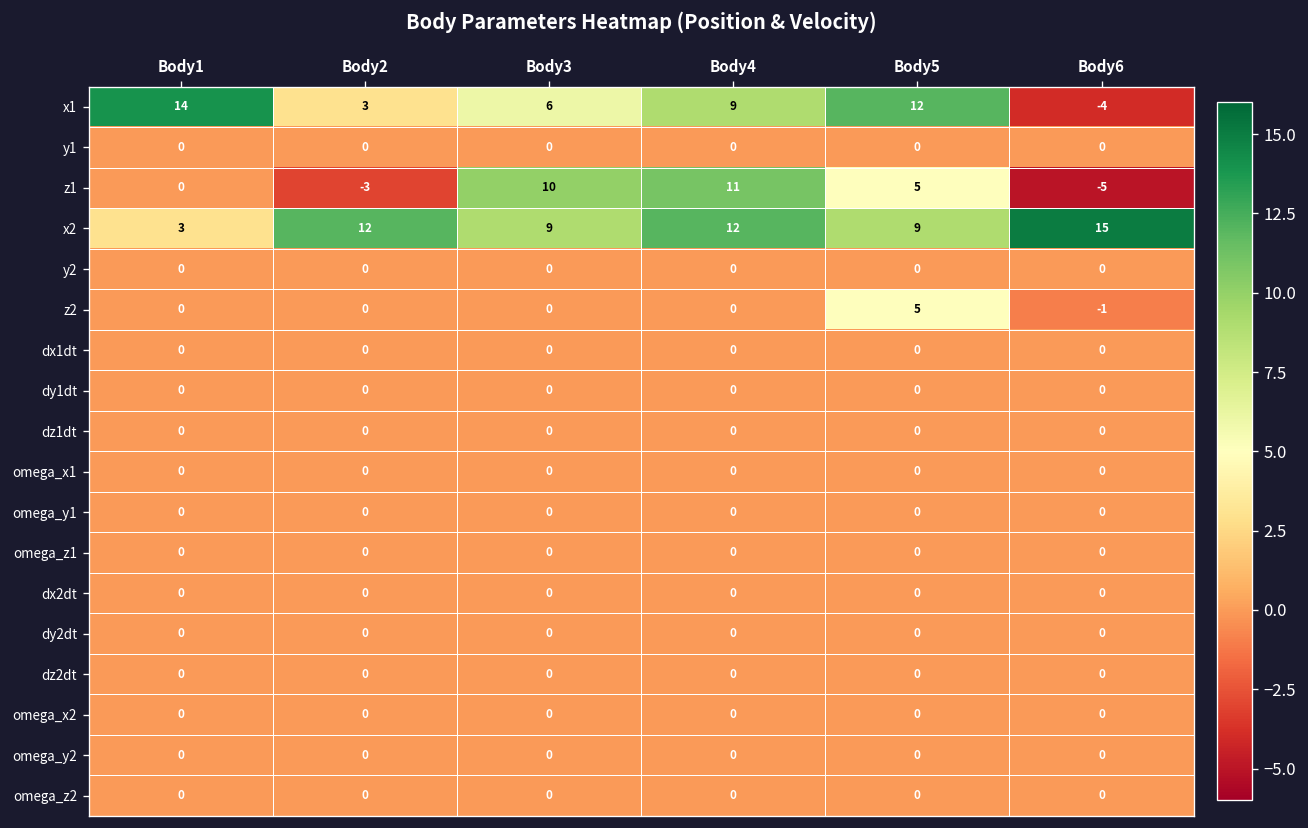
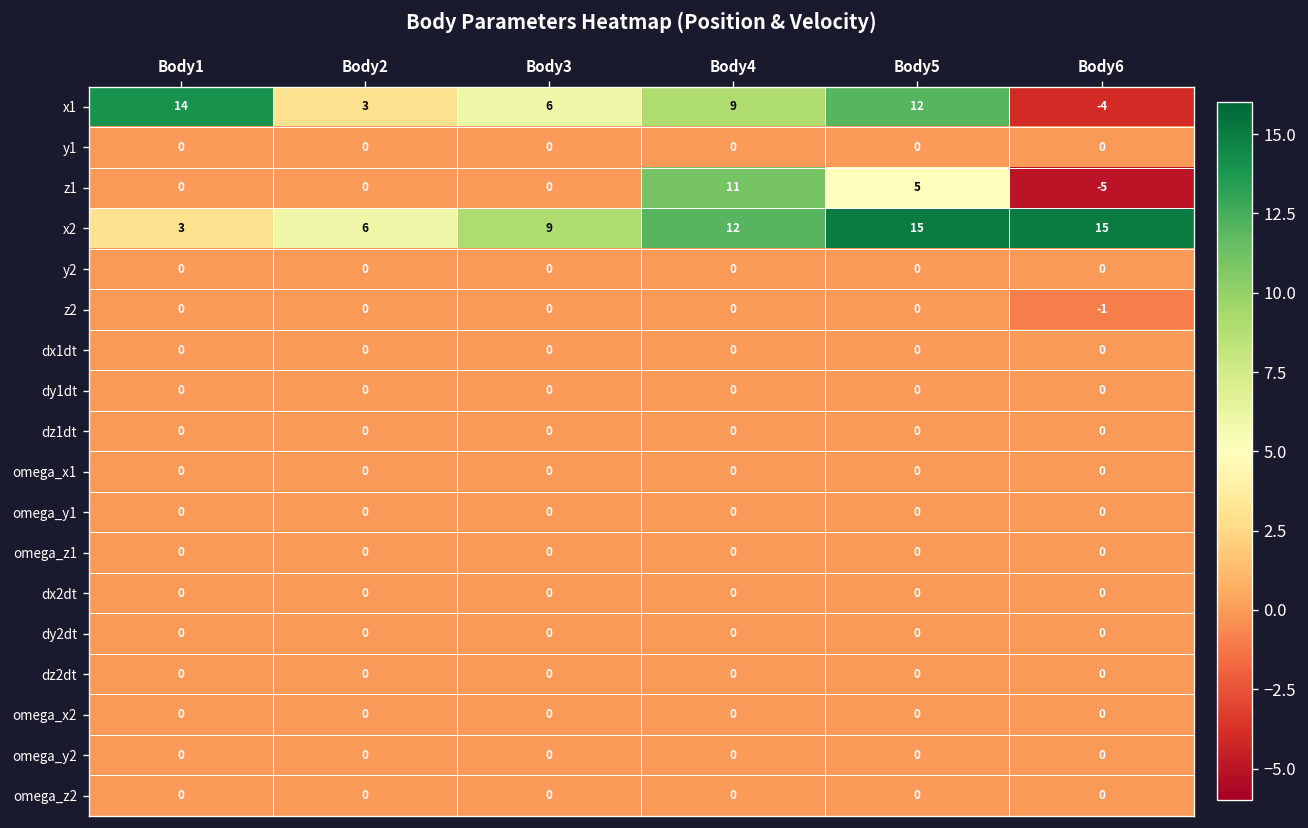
z1, Body2: -3 -> 0
z1, Body3: 10 -> 0
x2, Body2: 12 -> 6
x2, Body5: 9 -> 15
z2, Body5: 5 -> 0
